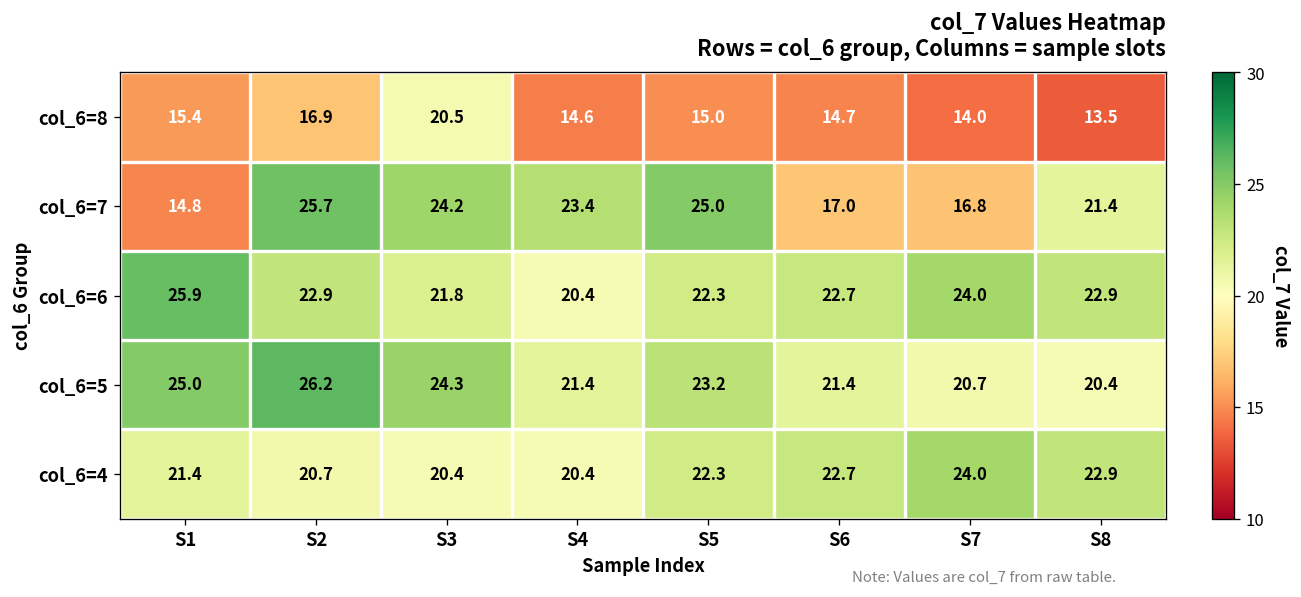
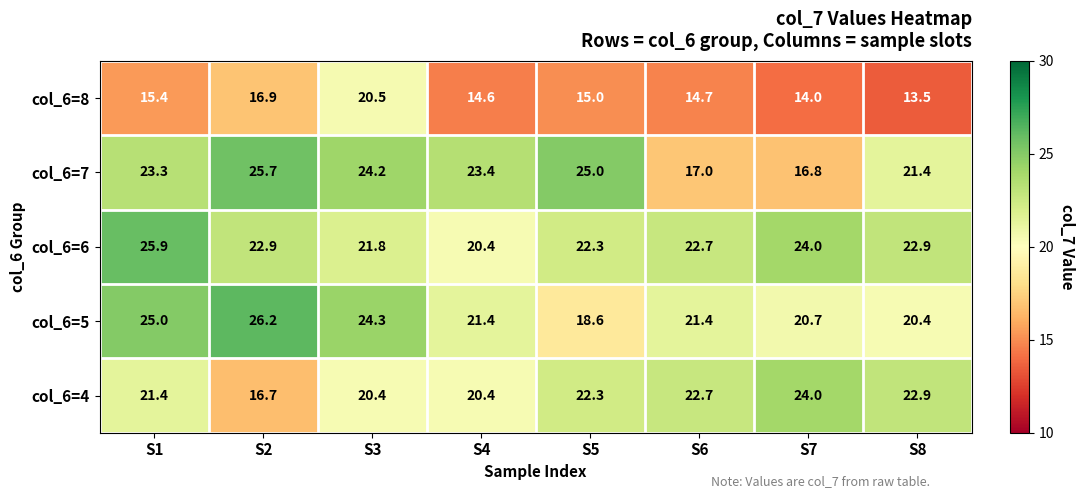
col_6=7, S1: 14.8 -> 23.3
col_6=5, S5: 23.2 -> 18.6
col_6=4, S2: 20.7 -> 16.7
